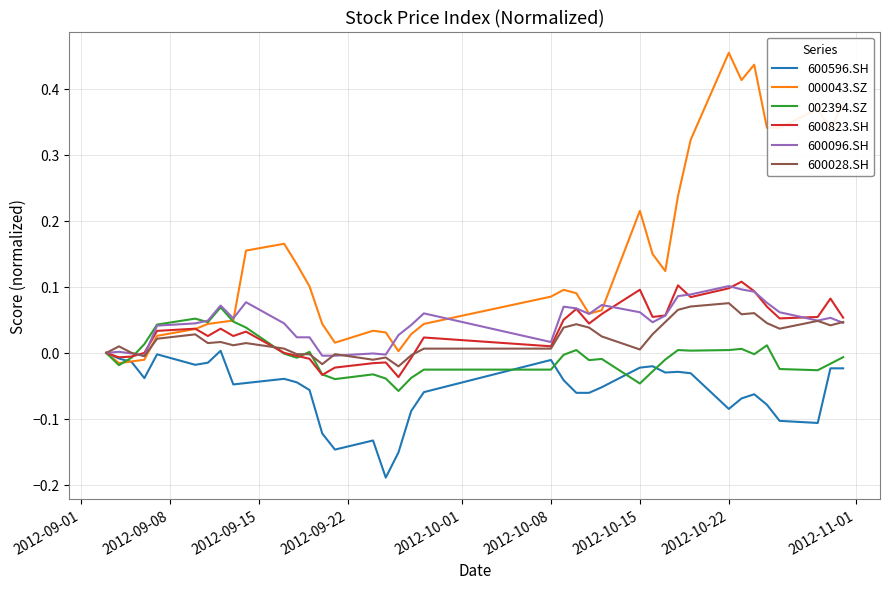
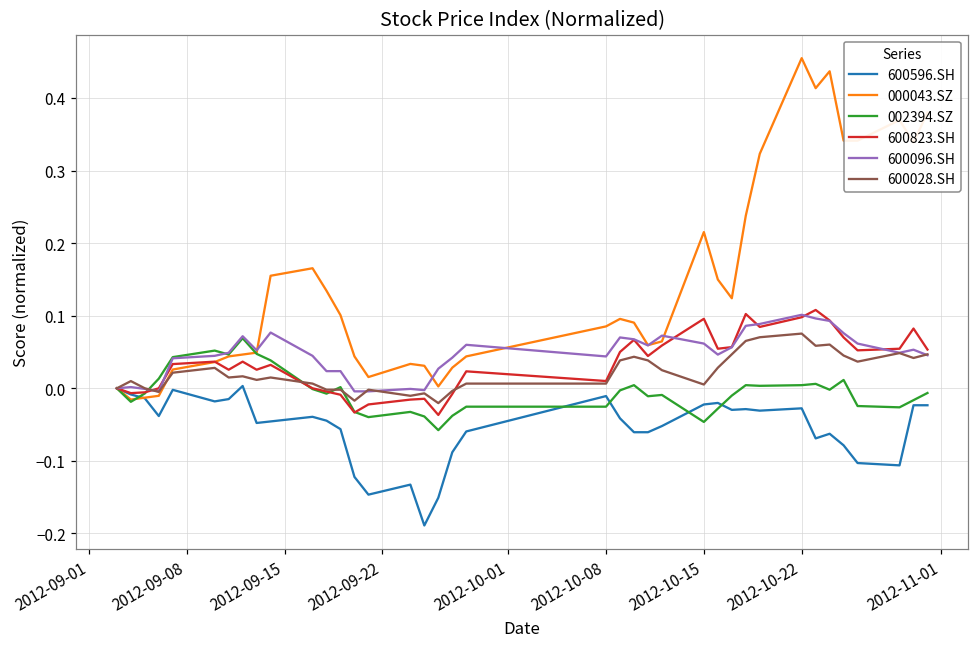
600096.SH, 2012-10-08: 0.02 -> 0.04
600596.SH, 2012-10-22: -0.08 -> -0.03
